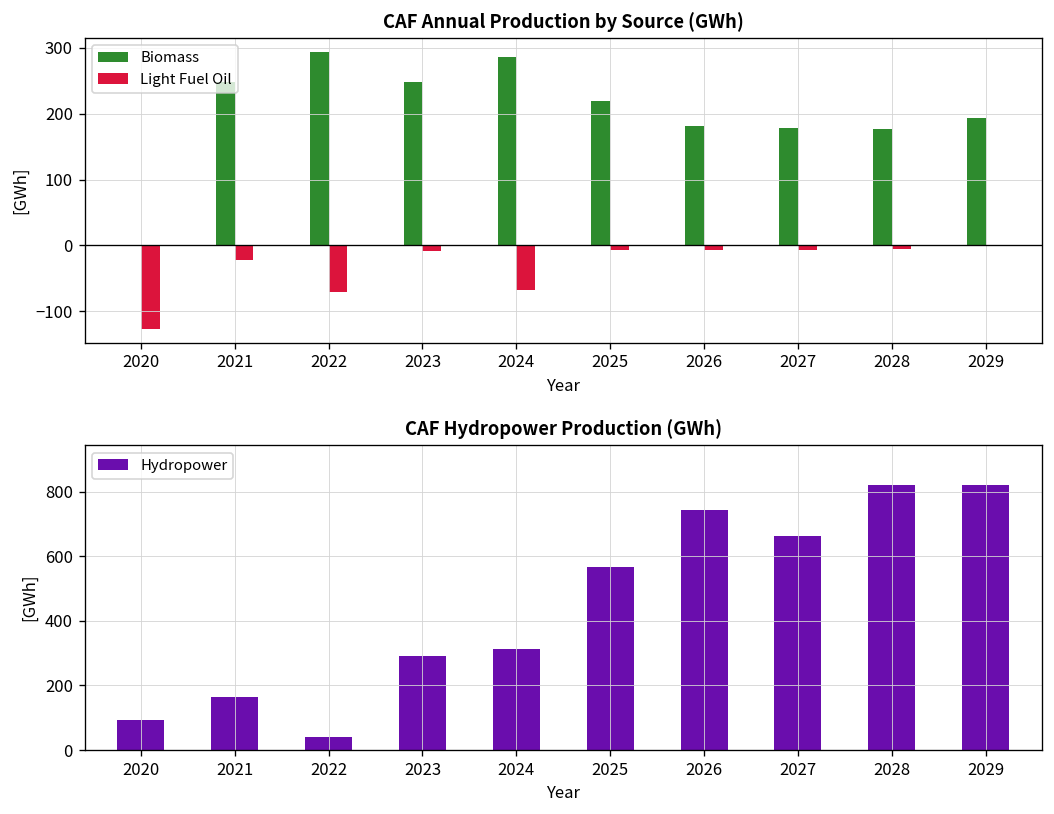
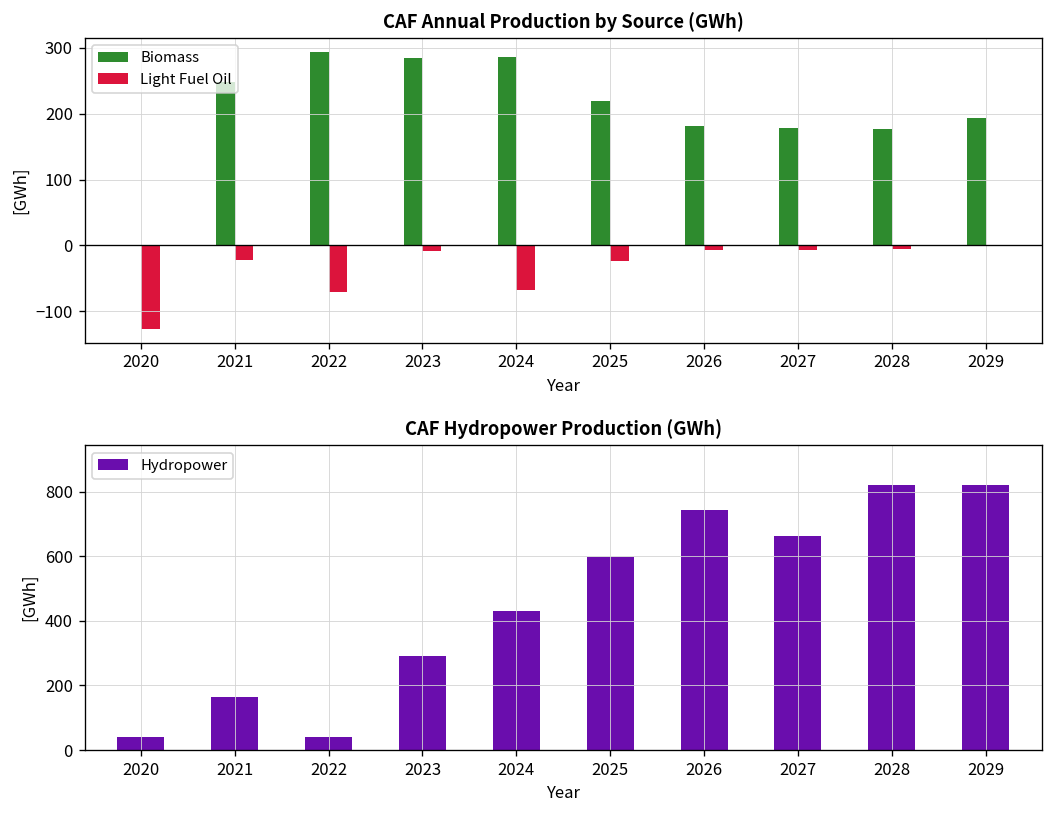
CAF Annual Production by Source (GWh), Biomass, 2023: 250 -> 280
CAF Annual Production by Source (GWh), Light Fuel Oil, 2025: -10 -> -20
CAF Hydropower Production (GWh), 2020: 90 -> 40
CAF Hydropower Production (GWh), 2024: 310 -> 430
CAF Hydropower Production (GWh), 2025: 570 -> 600
